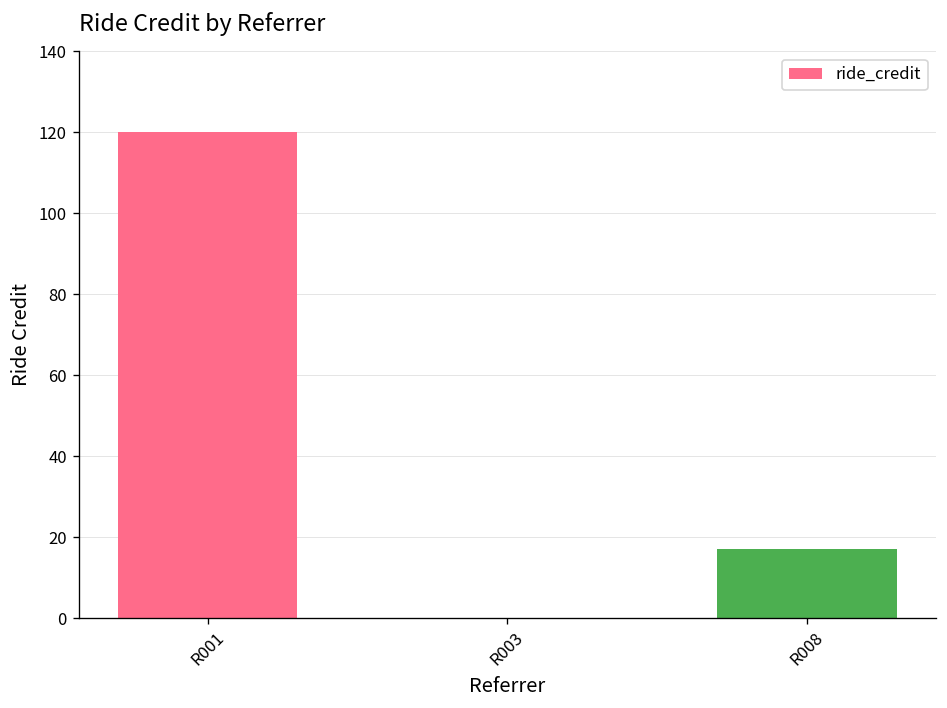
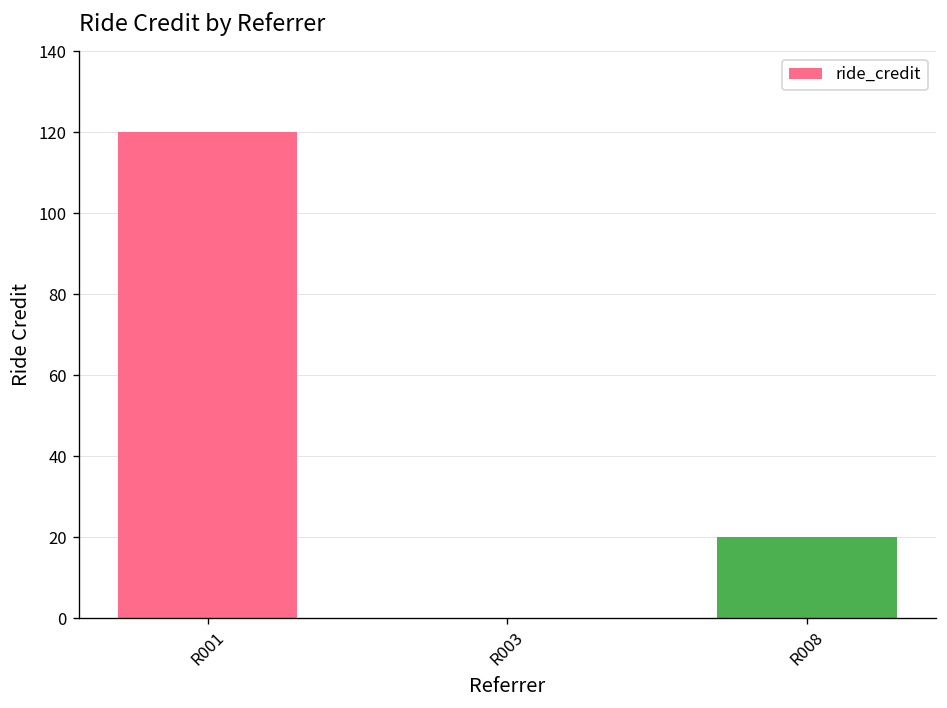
R008: 17 -> 20
